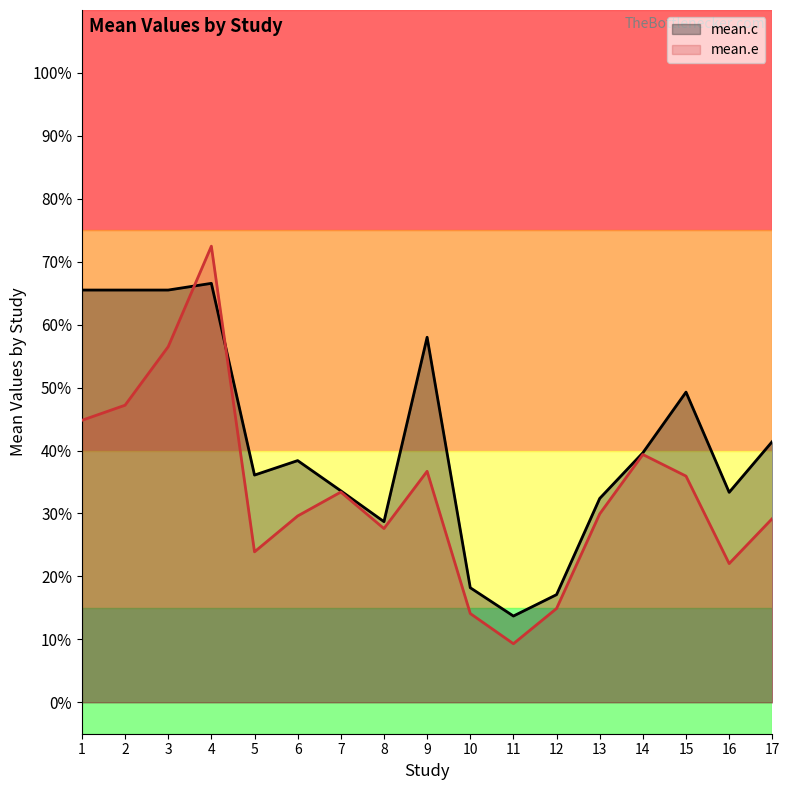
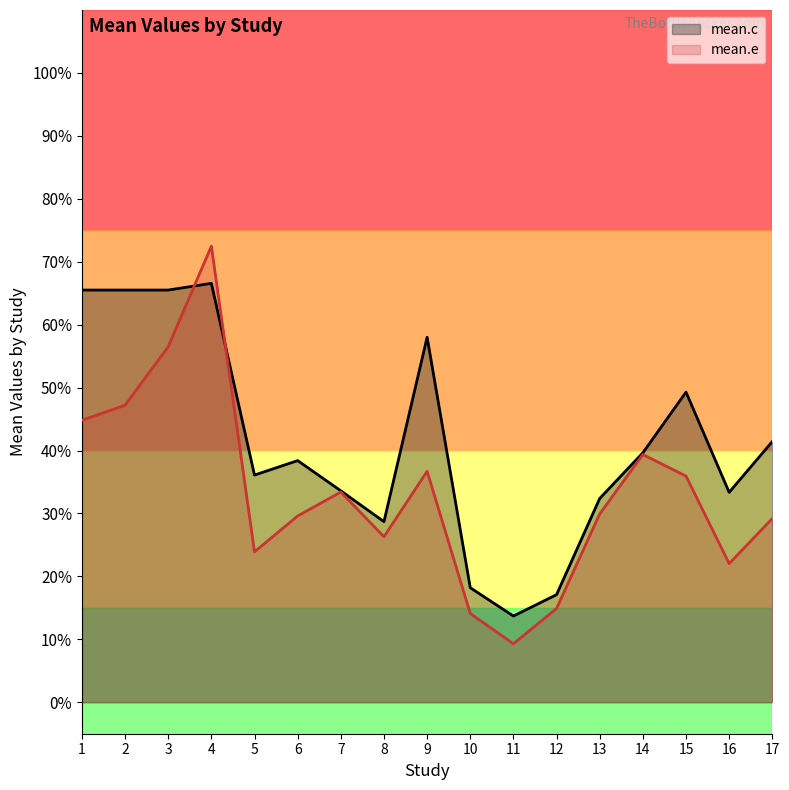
mean.e, 8: 28% -> 26%
